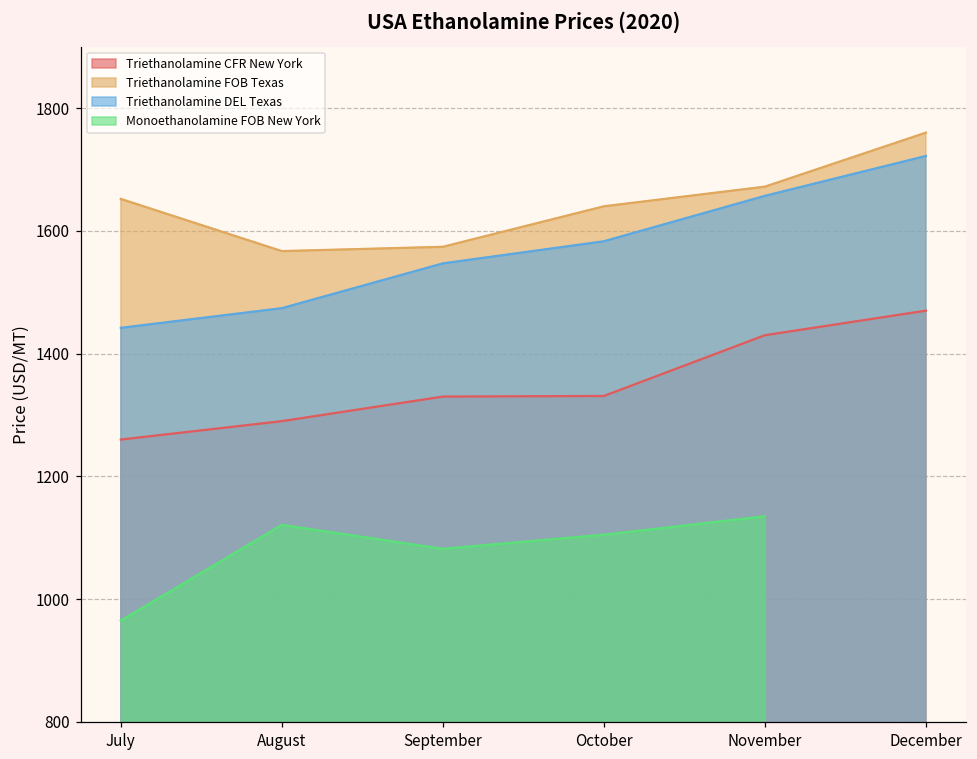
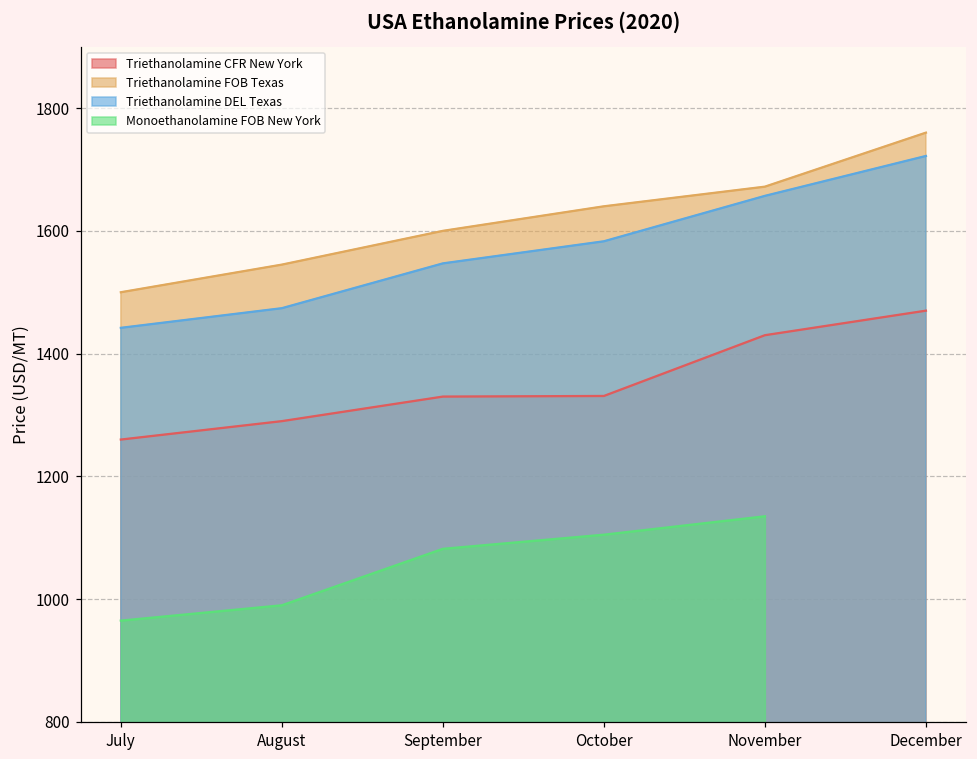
Triethanolamine FOB Texas, July: 1650 -> 1500
Triethanolamine FOB Texas, August: 1570 -> 1550
Monoethanolamine FOB New York, August: 1120 -> 990
Triethanolamine FOB Texas, September: 1570 -> 1600
